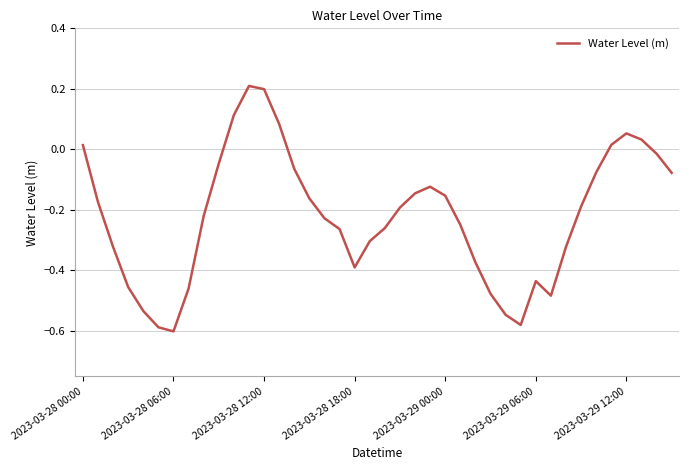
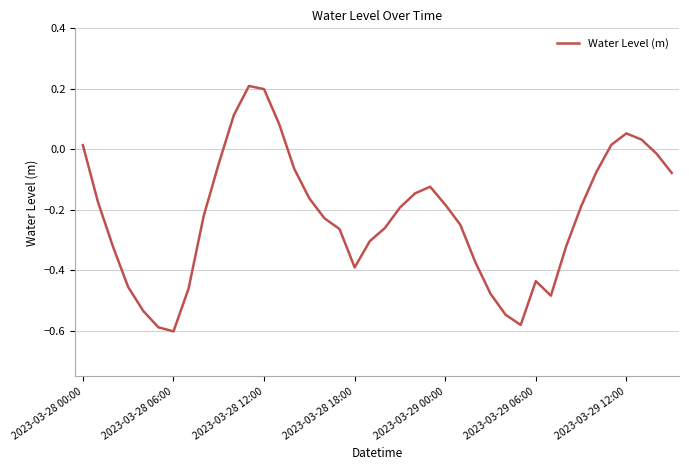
2023-03-29 00:00: -0.15 -> -0.18
